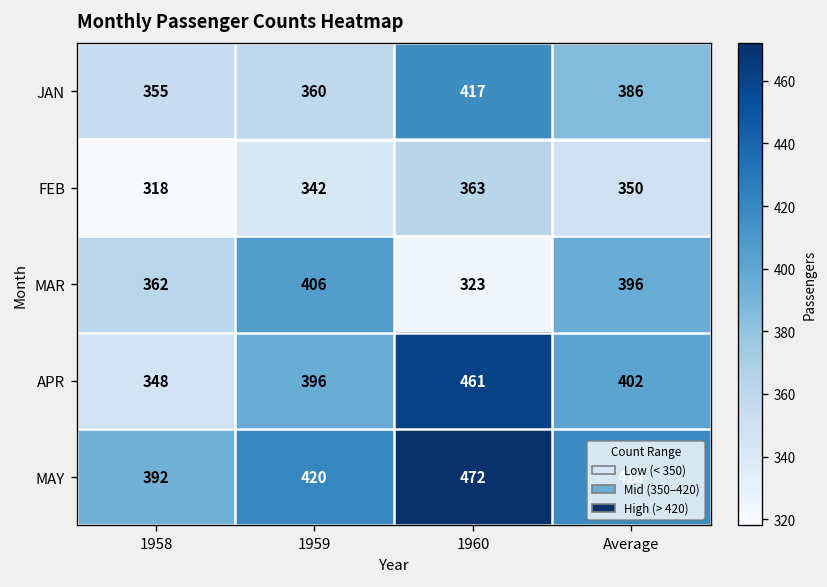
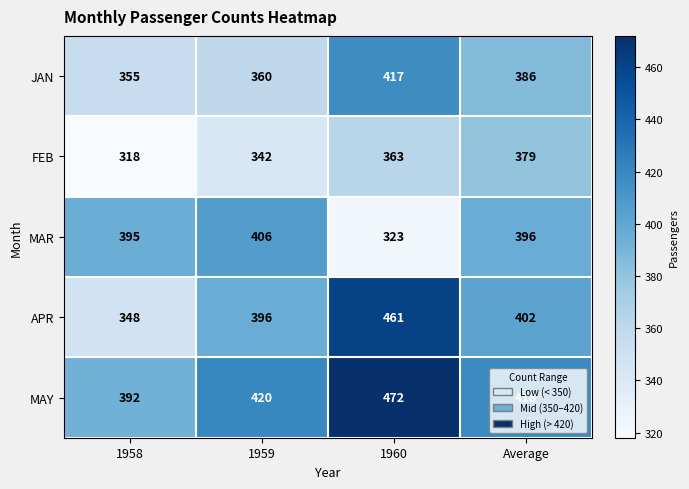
FEB, Average: 350 -> 379
MAR, 1958: 362 -> 395
